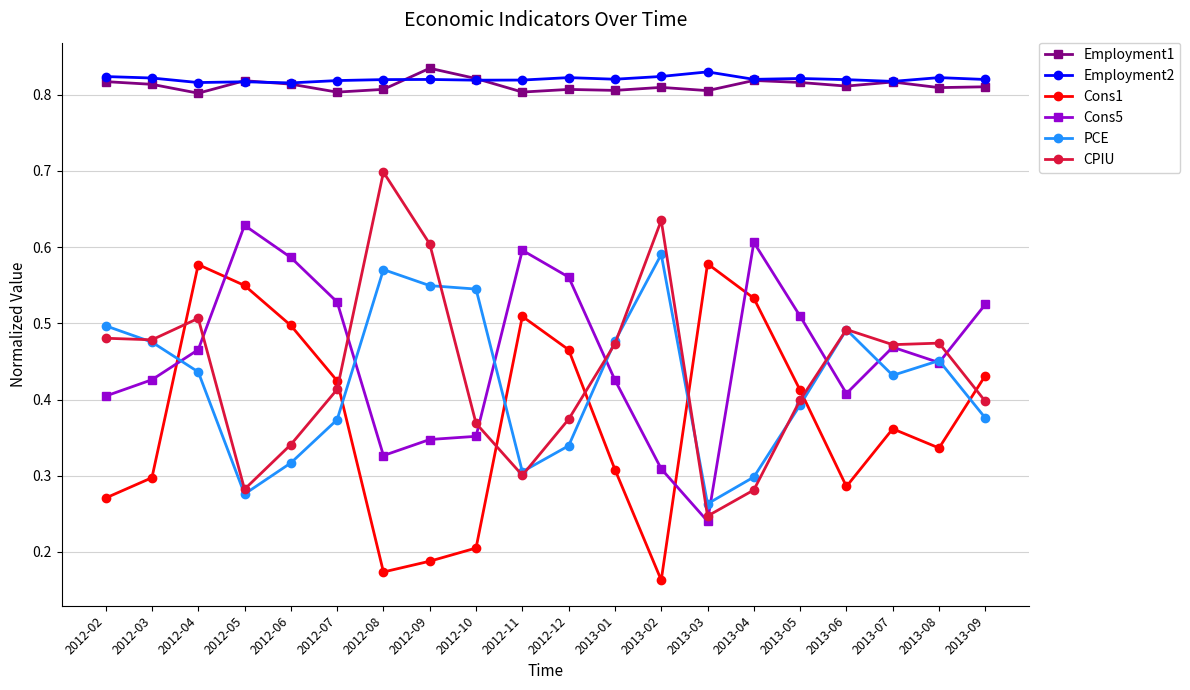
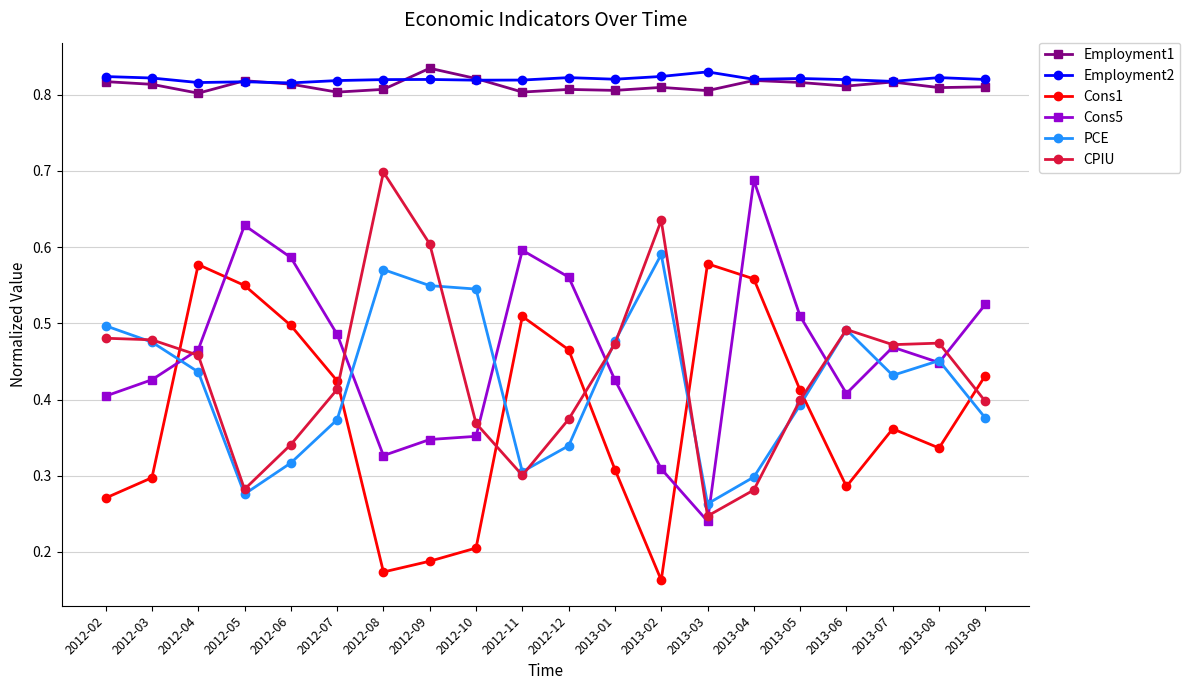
CPIU, 2012-04: 0.51 -> 0.46
Cons5, 2012-07: 0.53 -> 0.49
Cons1, 2013-04: 0.53 -> 0.56
Cons5, 2013-04: 0.61 -> 0.69
